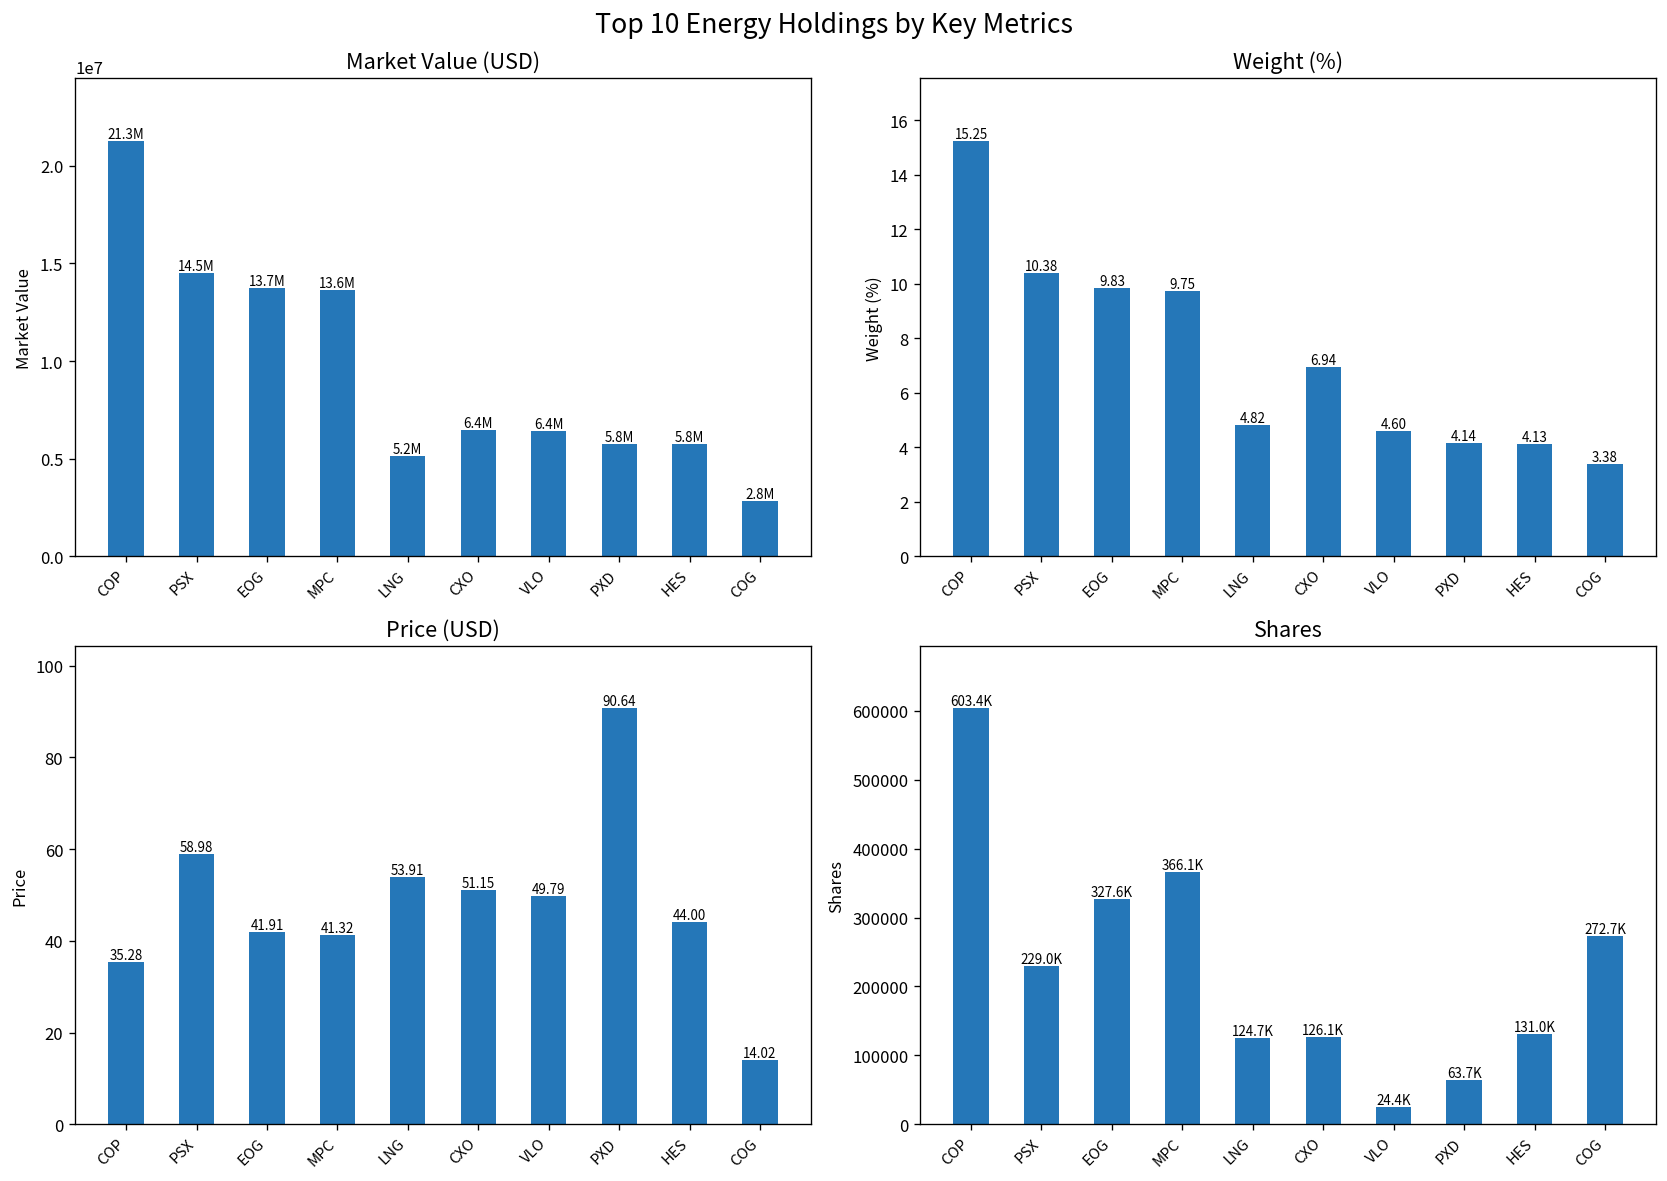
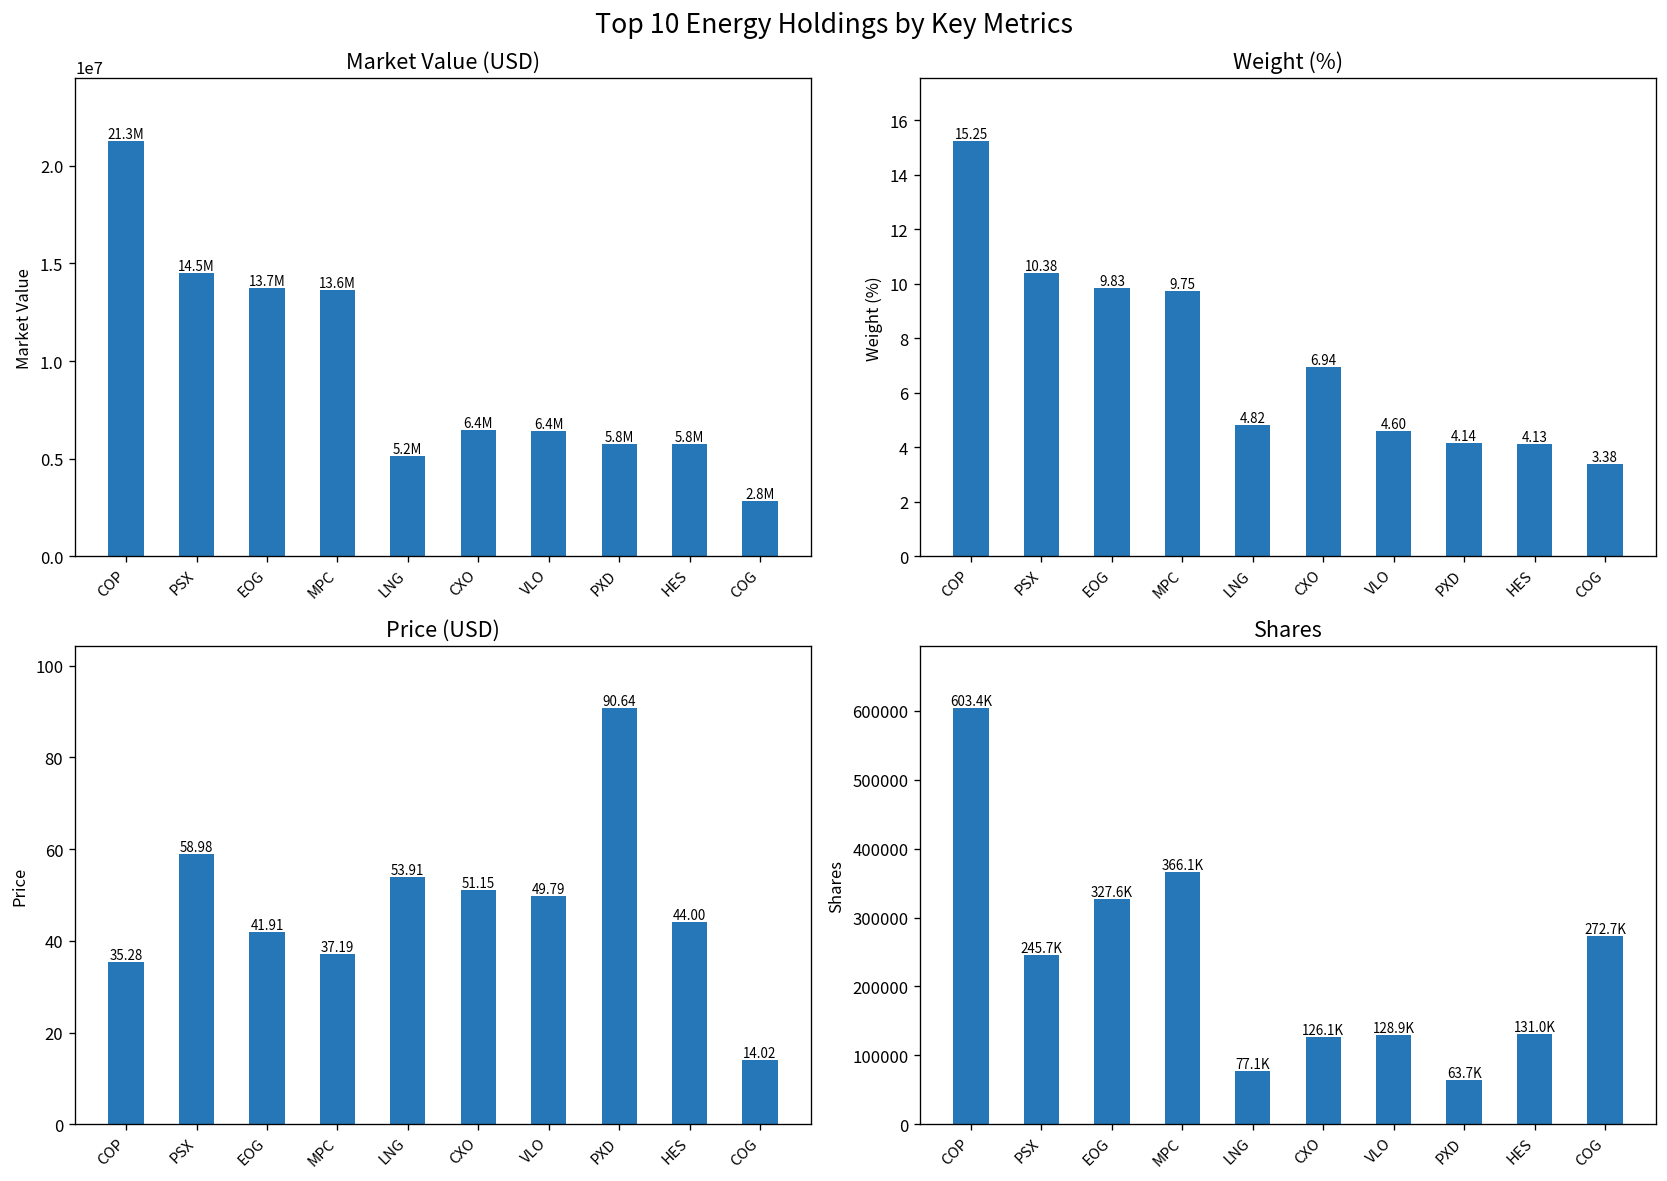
Price (USD), MPC: 41.32 -> 37.19
Shares, PSX: 229.0K -> 245.7K
Shares, LNG: 124.7K -> 77.1K
Shares, VLO: 24.4K -> 128.9K
